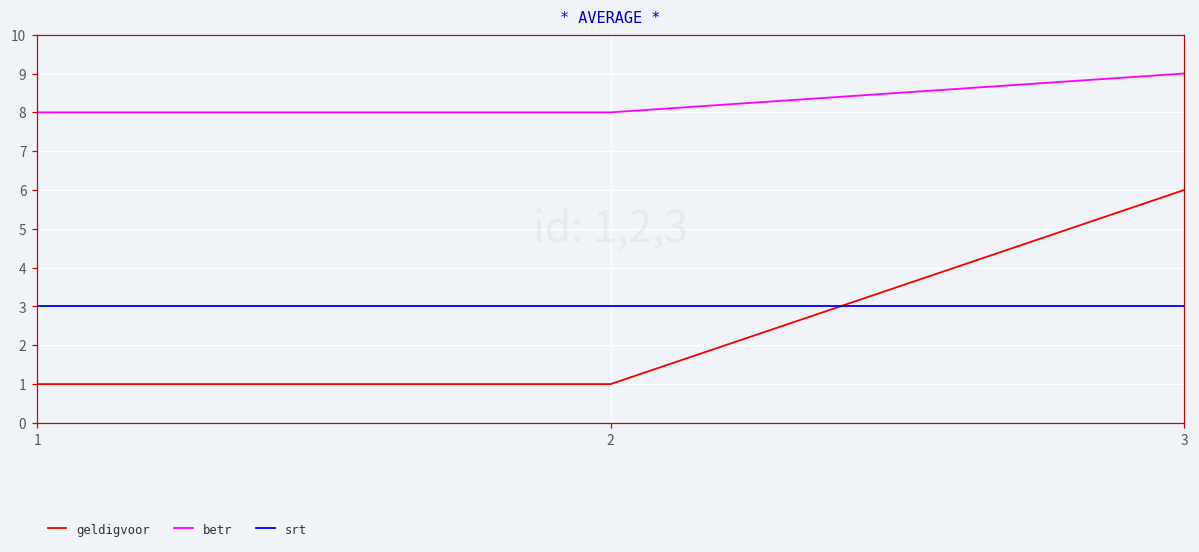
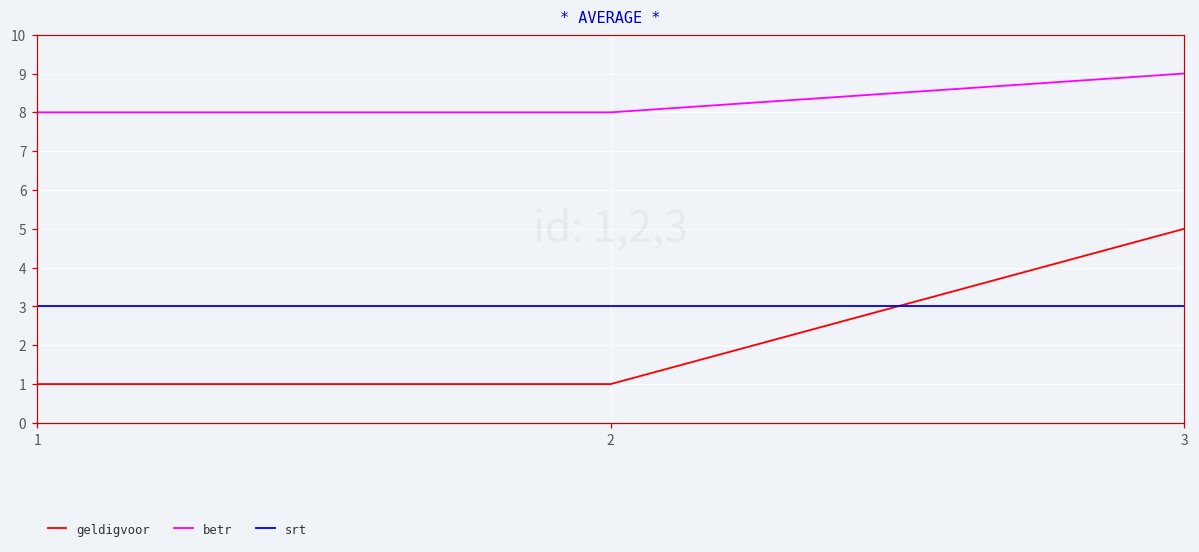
geldigvoor, 3: 6 -> 5
